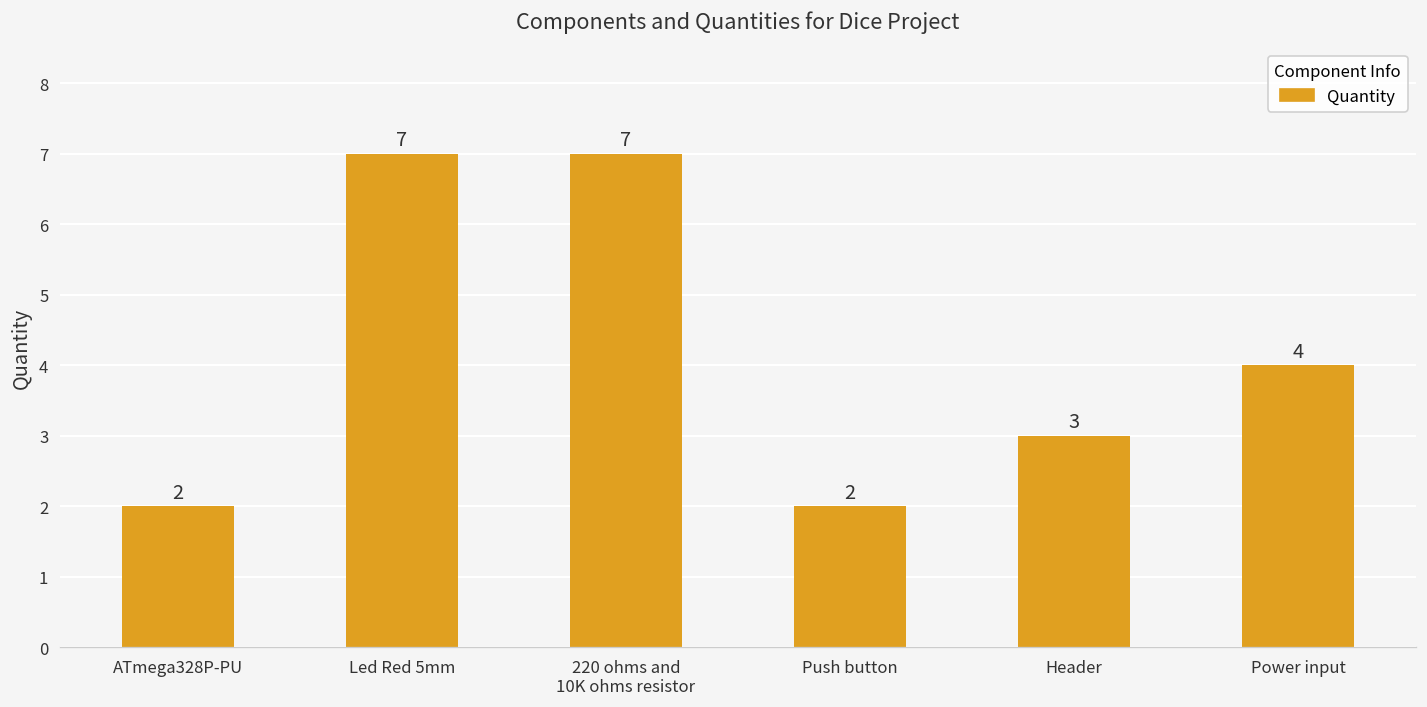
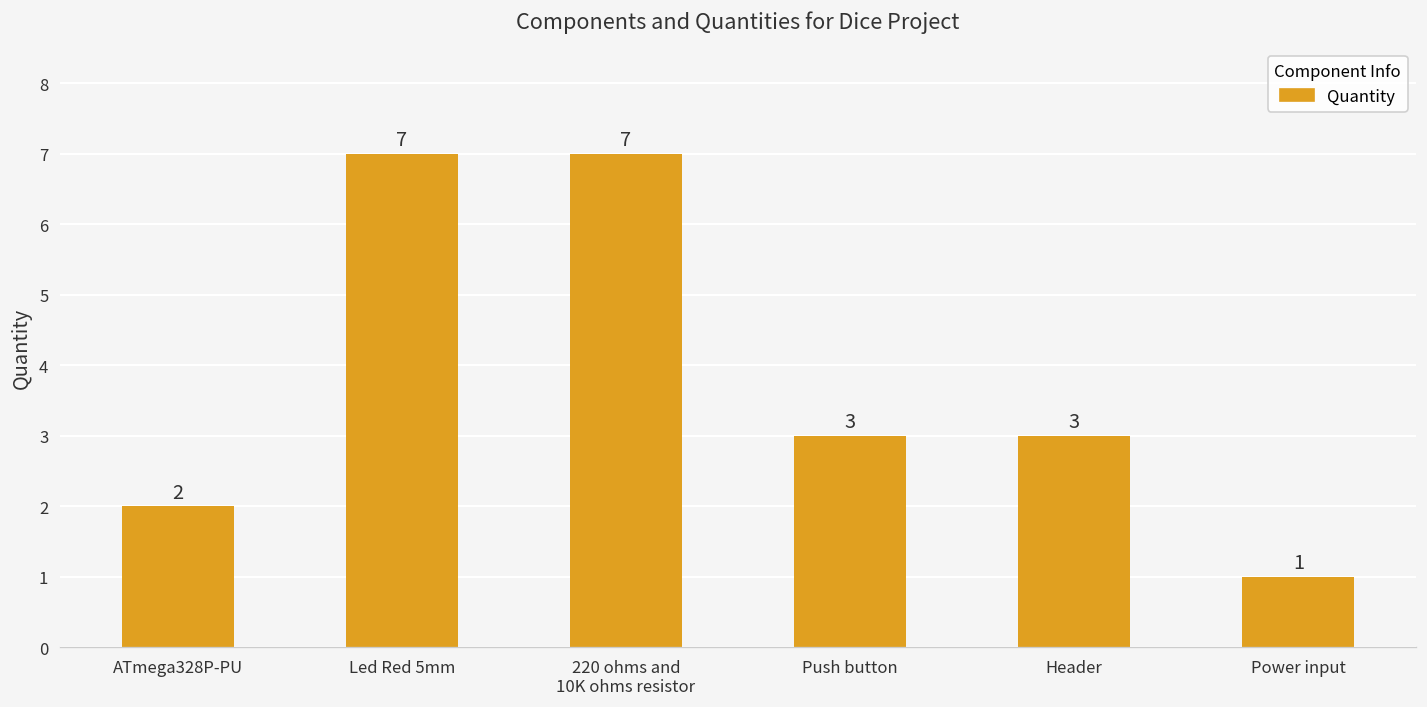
Push button: 2 -> 3
Power input: 4 -> 1
